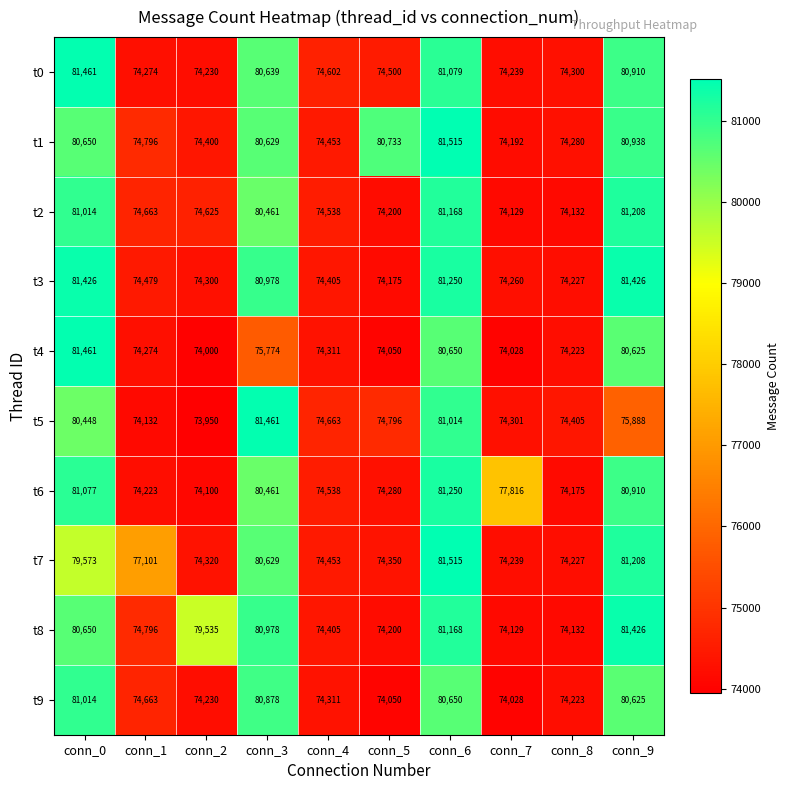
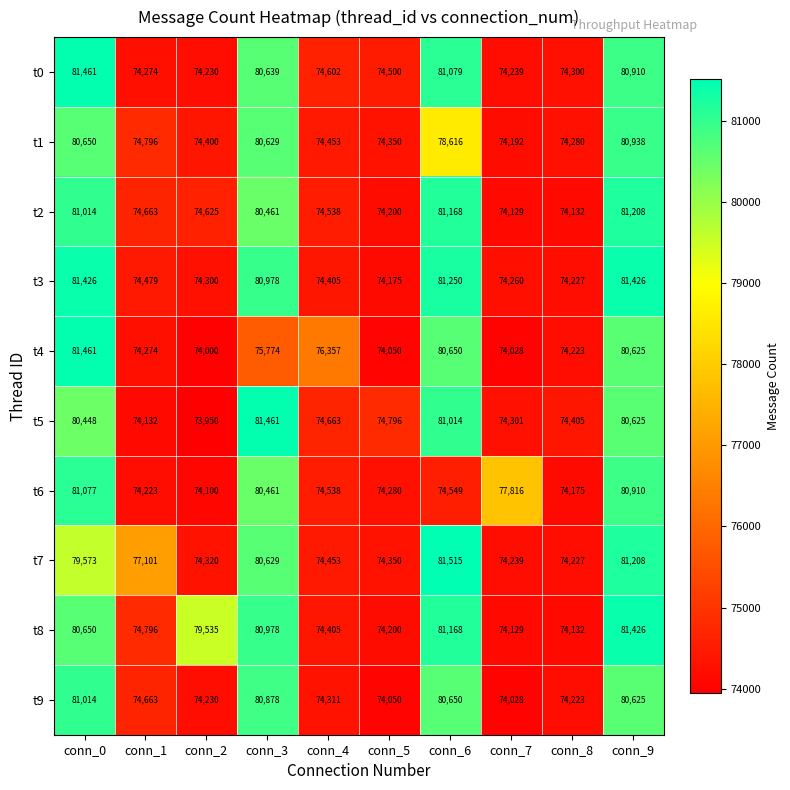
t1, conn_5: 80,733 -> 74,350
t1, conn_6: 81,515 -> 78,616
t4, conn_4: 74,311 -> 76,357
t5, conn_9: 75,888 -> 80,625
t6, conn_6: 81,250 -> 74,549
